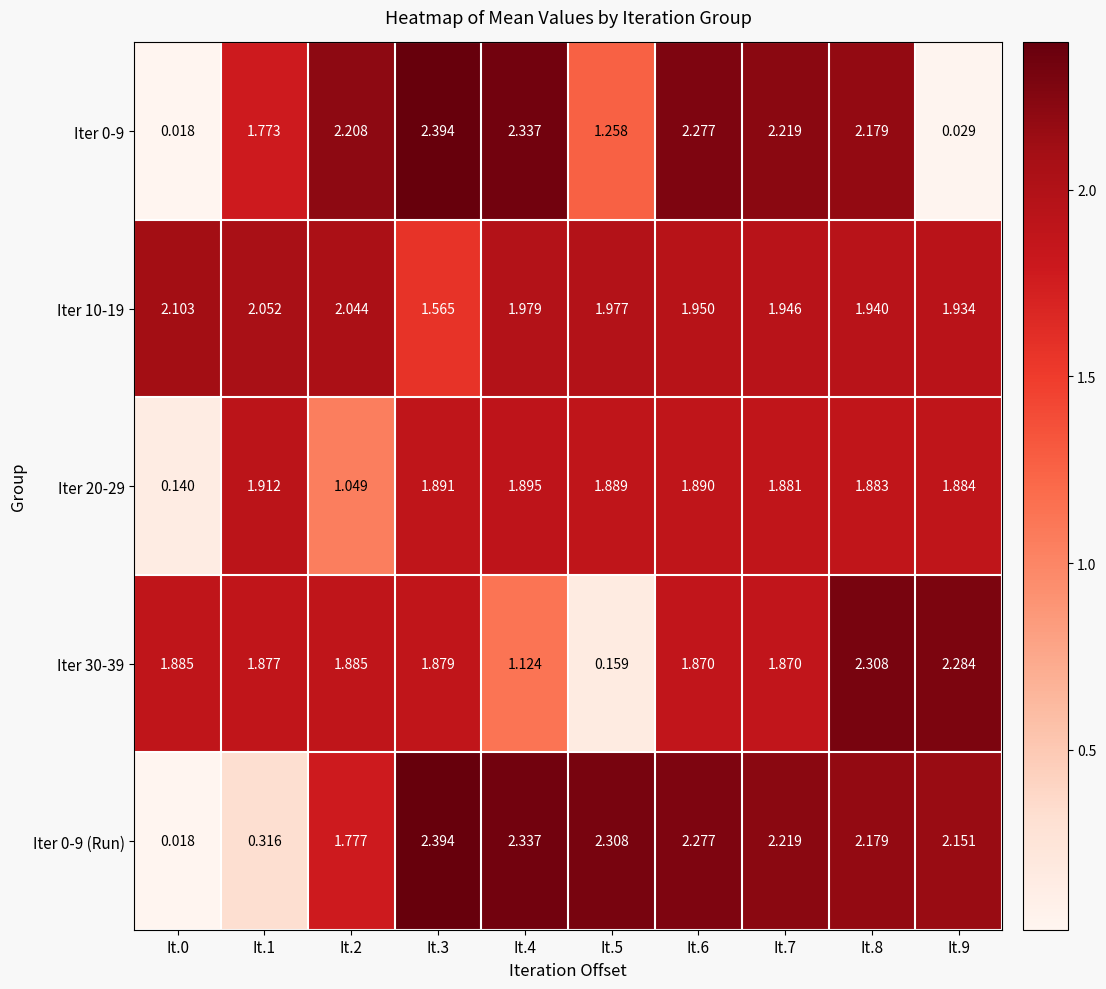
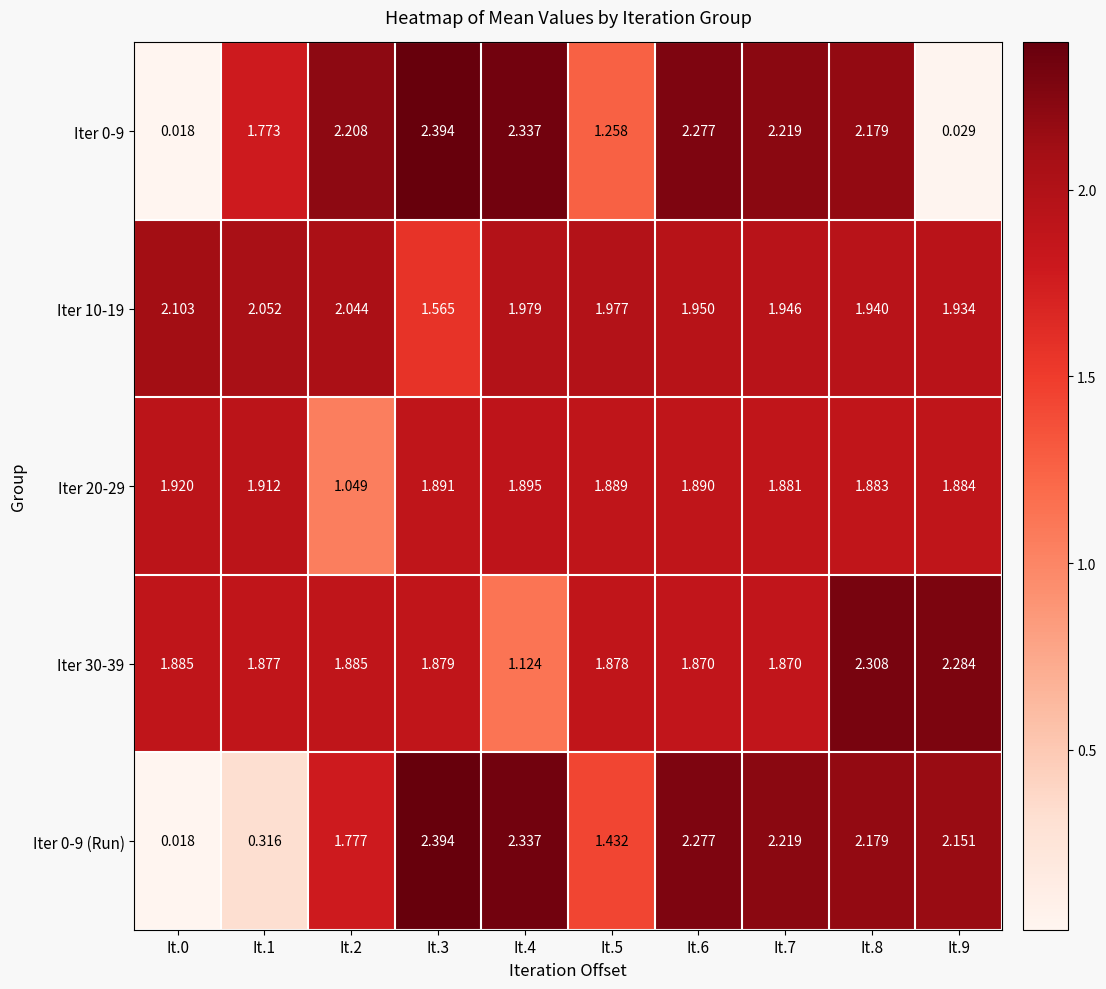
Iter 20-29, It.0: 0.140 -> 1.920
Iter 30-39, It.5: 0.159 -> 1.878
Iter 0-9 (Run), It.5: 2.308 -> 1.432
